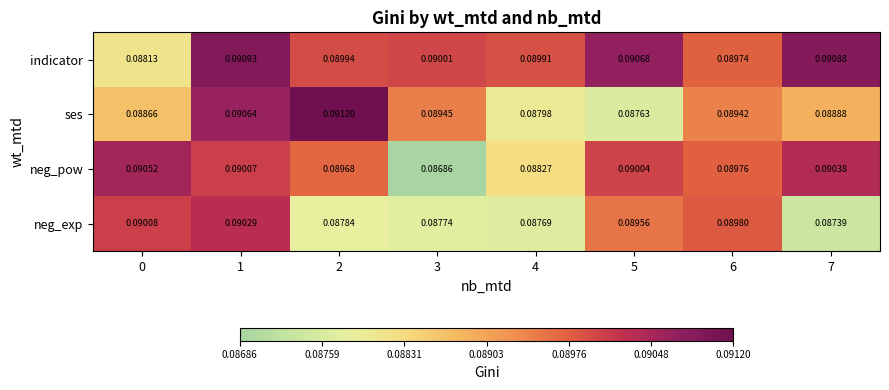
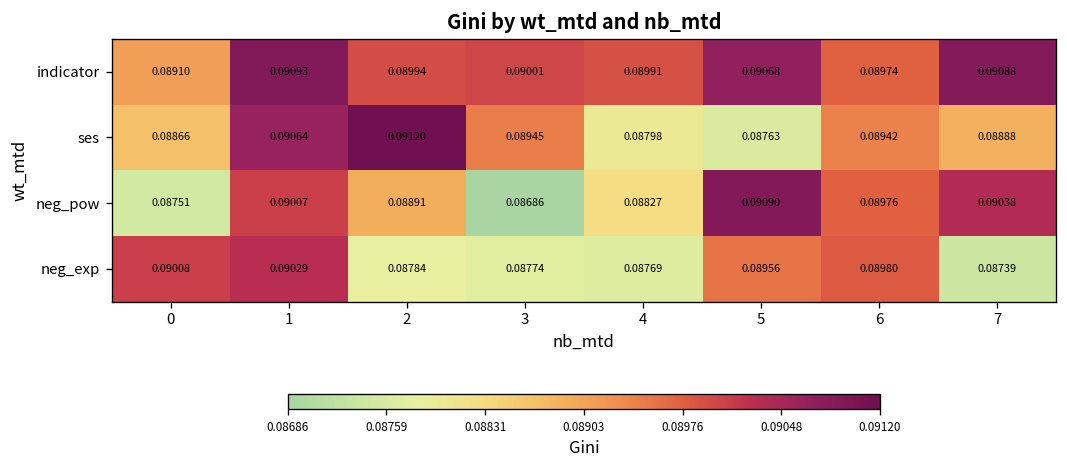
indicator, 0: 0.08813 -> 0.08910
neg_pow, 0: 0.09052 -> 0.08751
neg_pow, 2: 0.08968 -> 0.08891
neg_pow, 5: 0.09004 -> 0.09090
